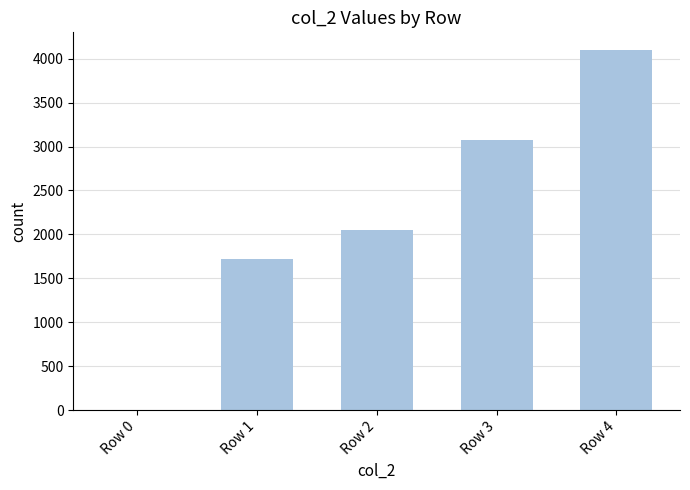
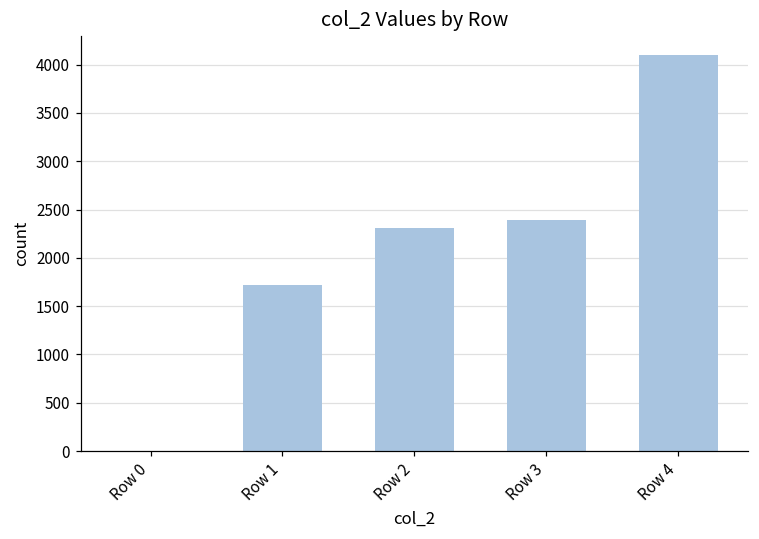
Row 2: 2000 -> 2300
Row 3: 3100 -> 2400
